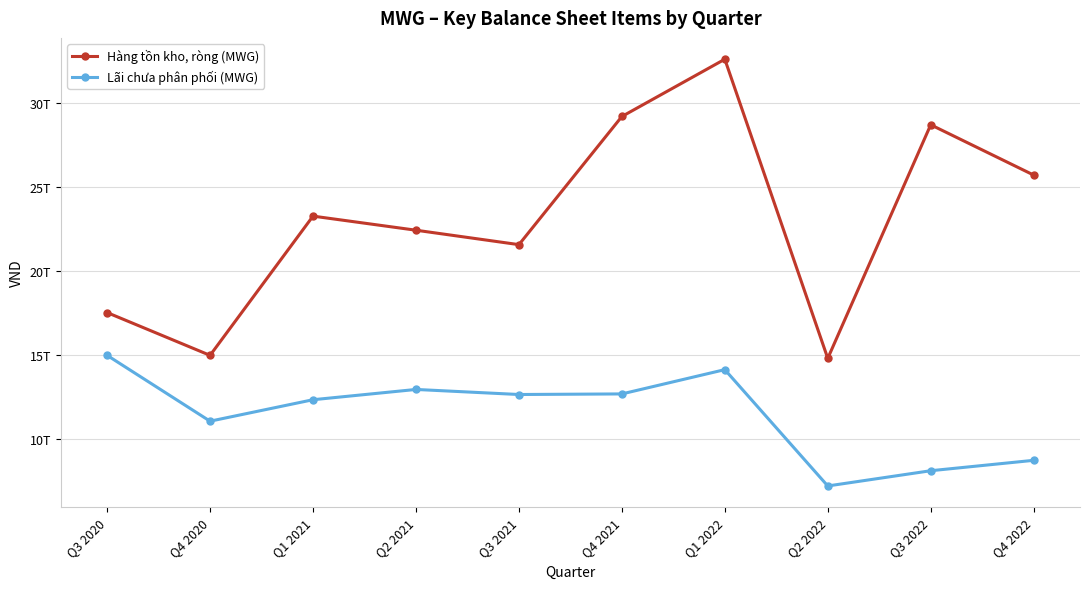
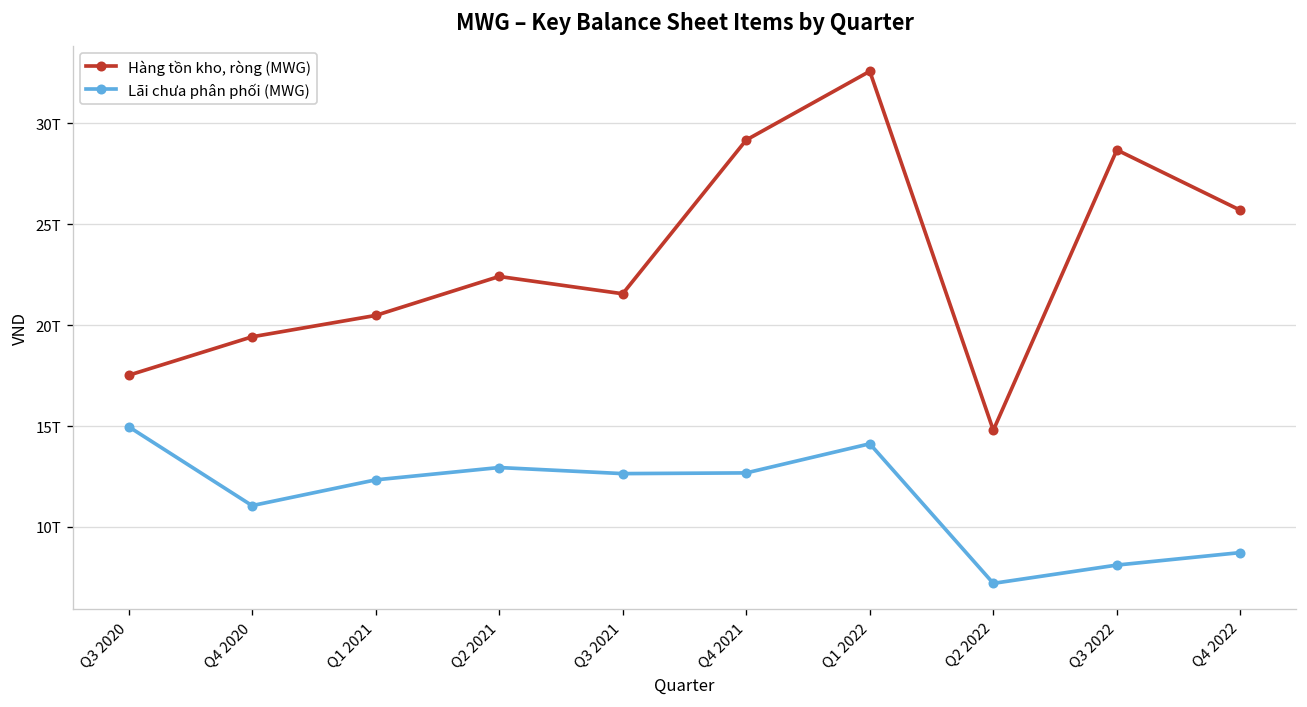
Hàng tồn kho, ròng (MWG), Q4 2020: 15.0T -> 19.4T
Hàng tồn kho, ròng (MWG), Q1 2021: 23.3T -> 20.5T
